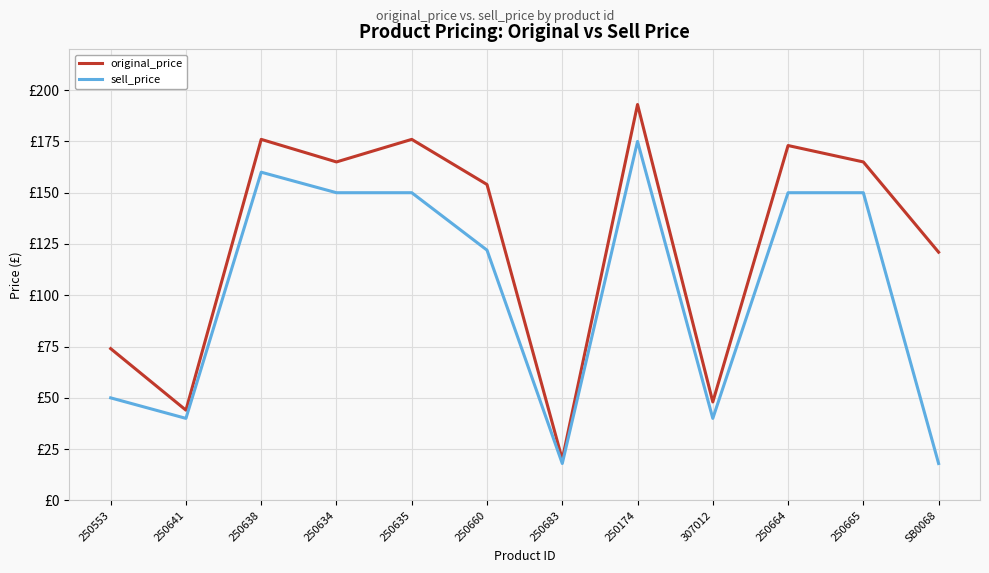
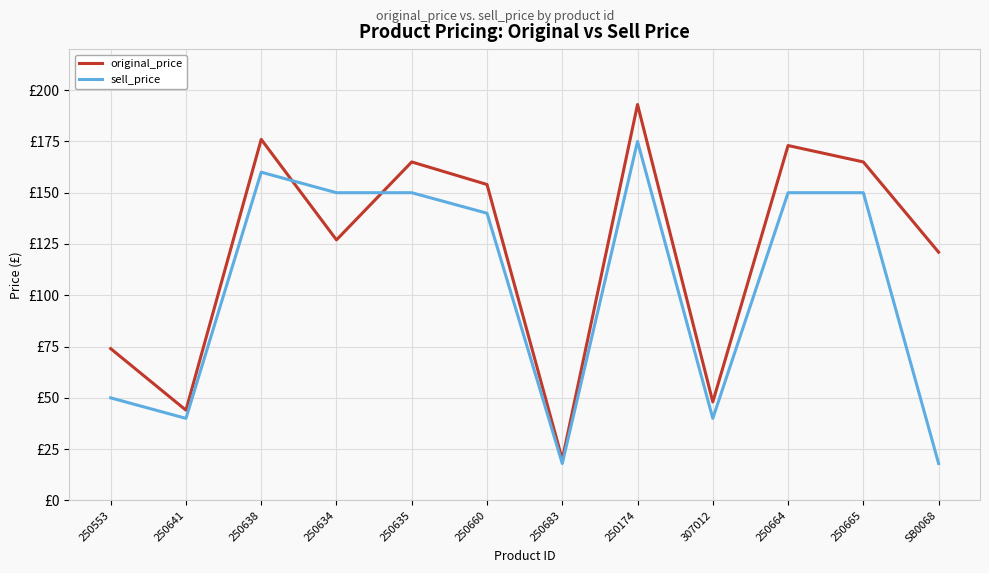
original_price, 250634: £165 -> £127
original_price, 250635: £176 -> £165
sell_price, 250660: £122 -> £140
